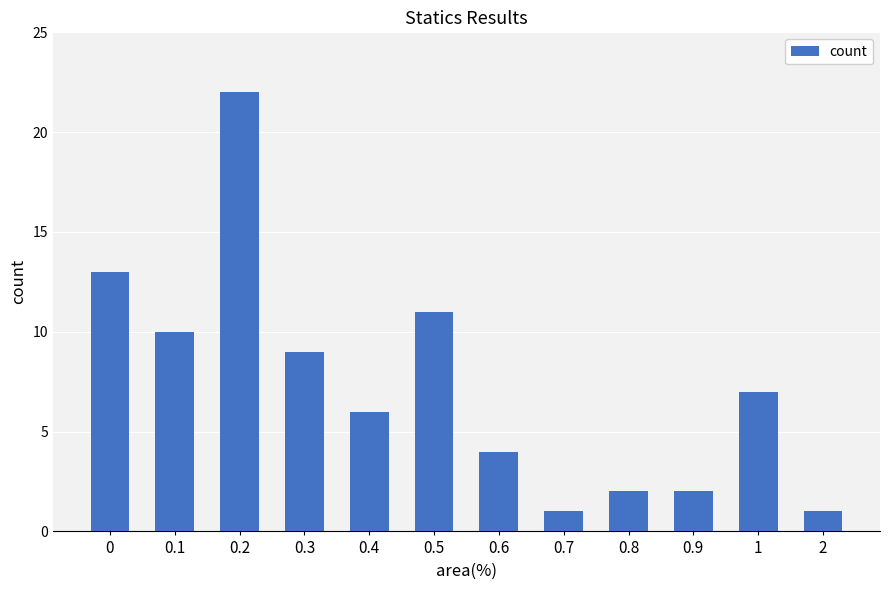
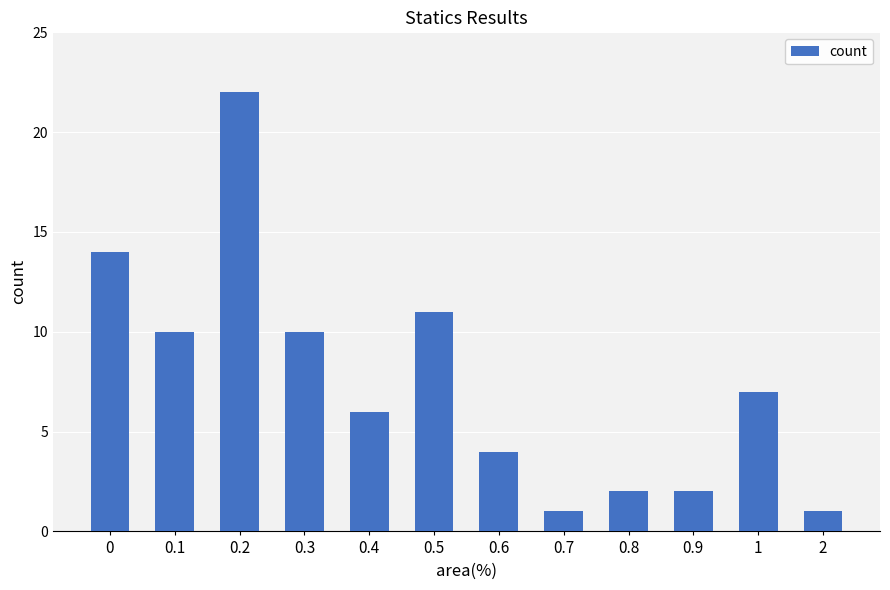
0: 13 -> 14
0.3: 9 -> 10
